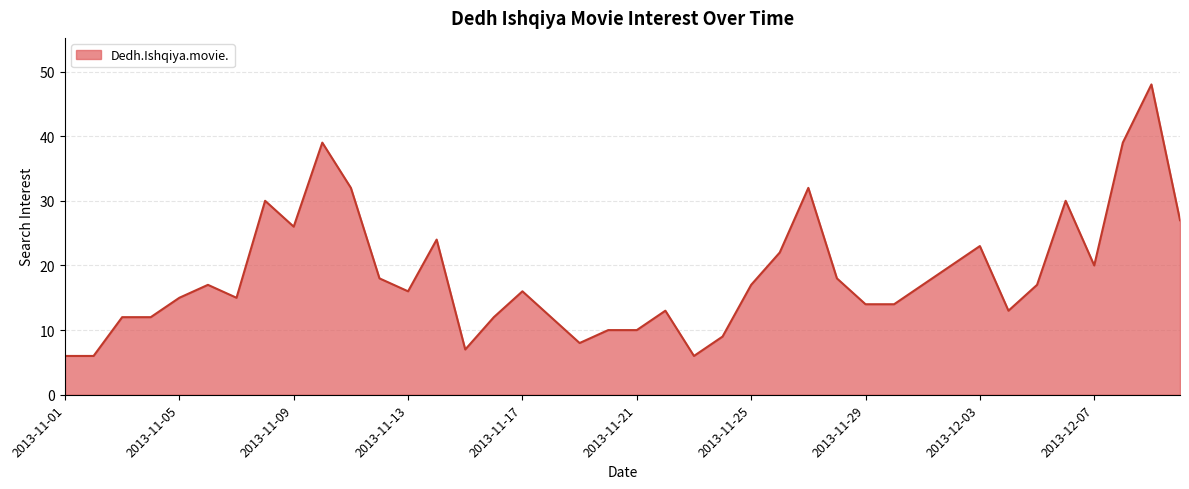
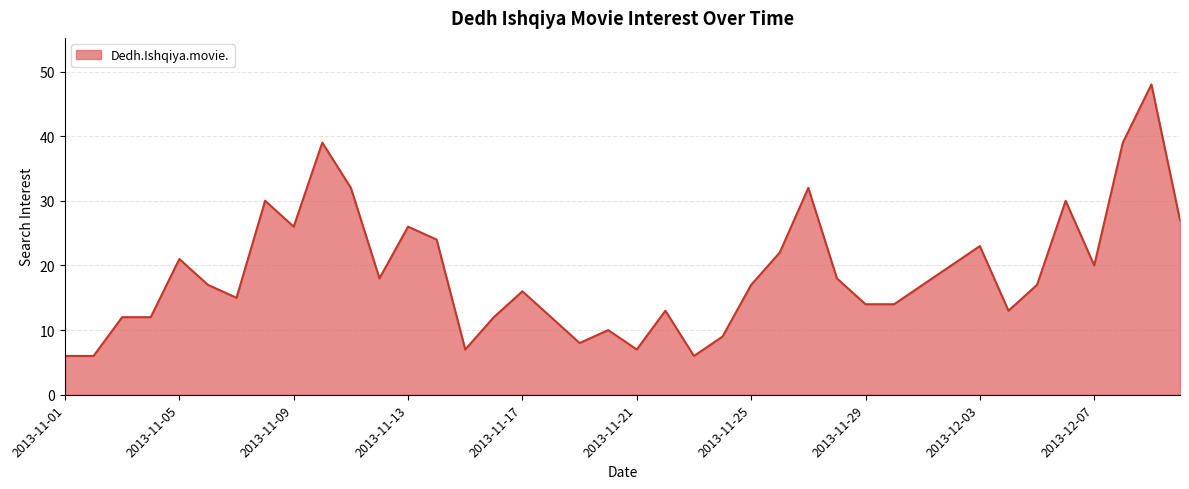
2013-11-05: 15 -> 21
2013-11-13: 16 -> 26
2013-11-21: 10 -> 7
